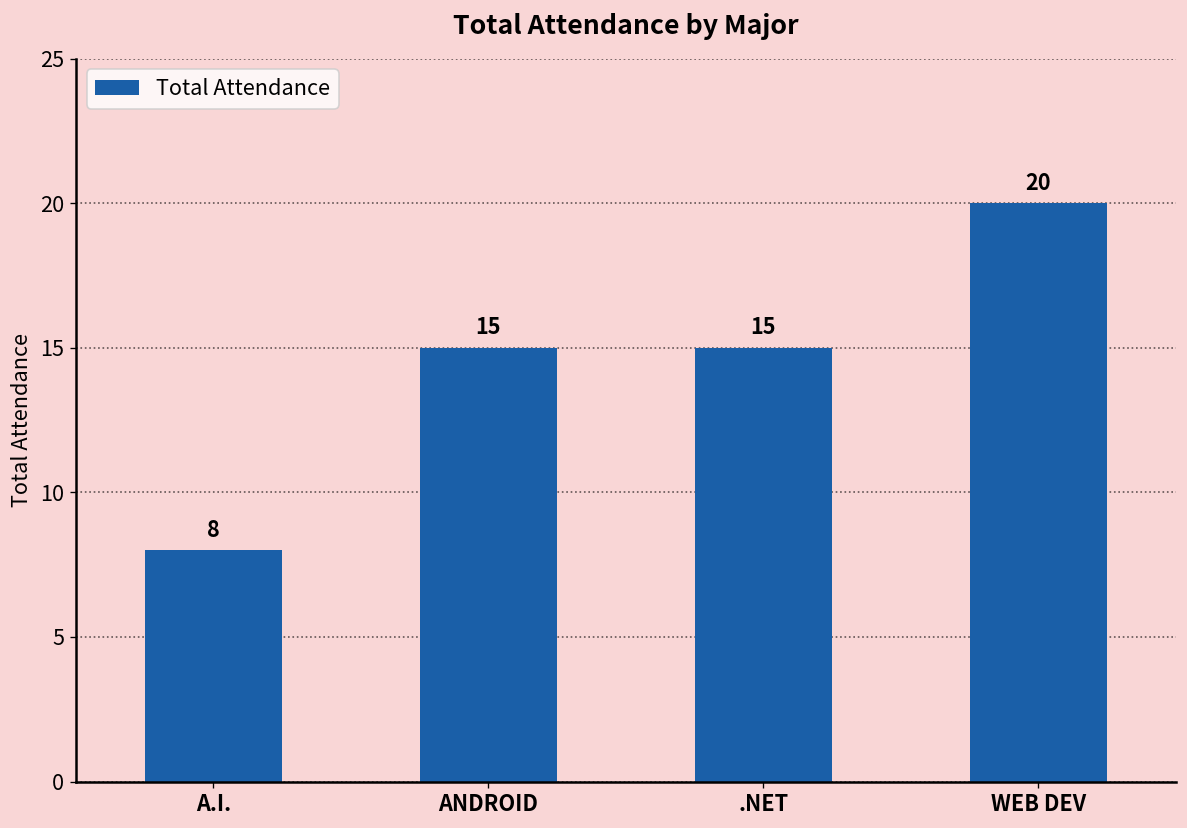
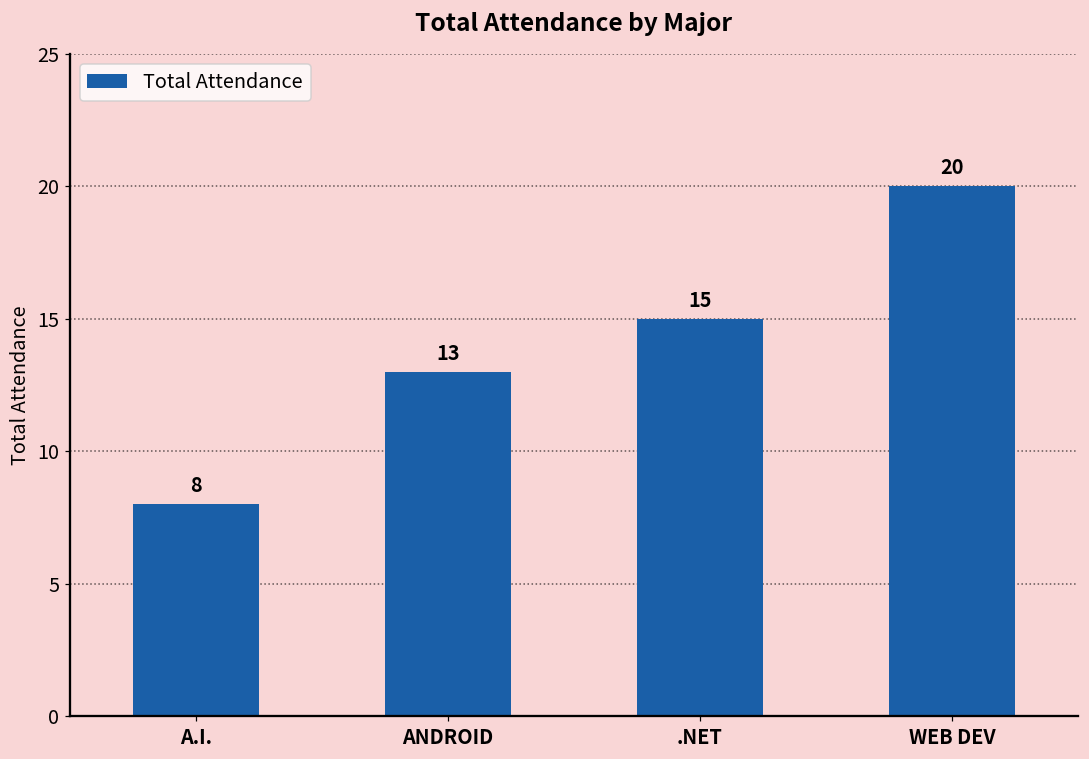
ANDROID: 15 -> 13
